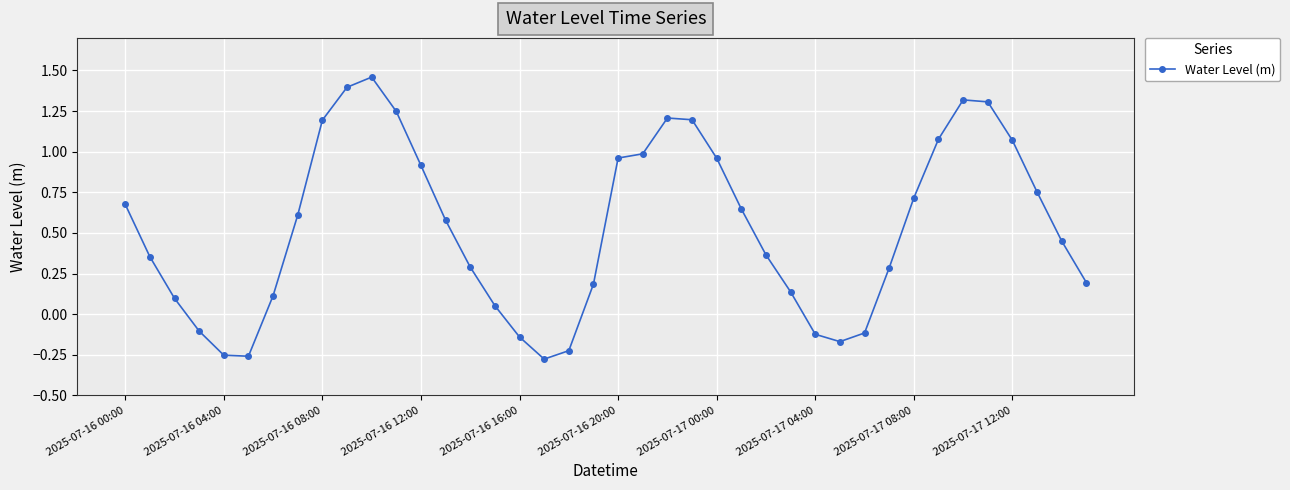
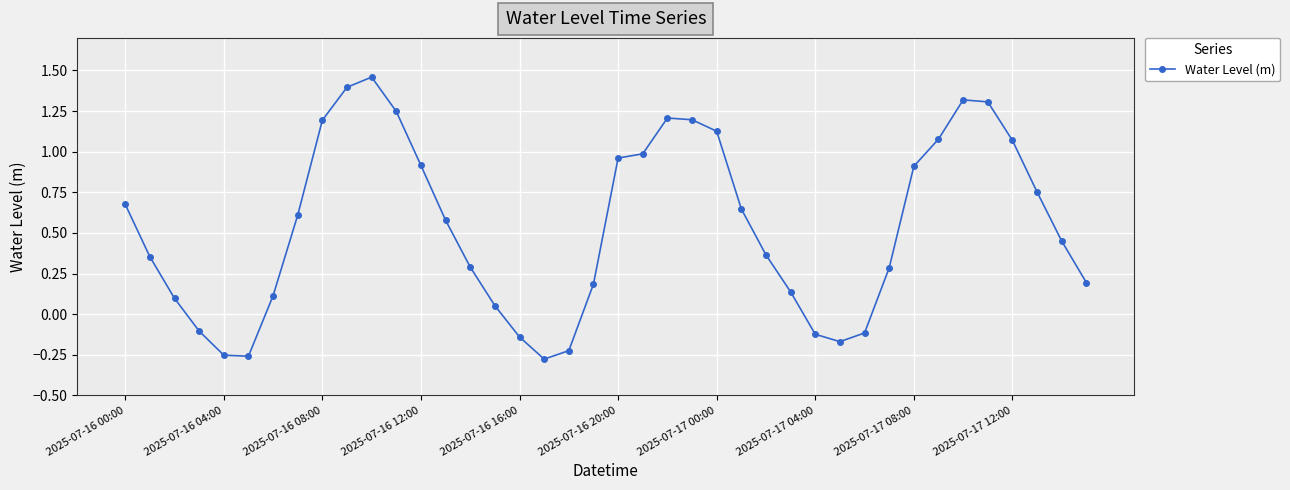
2025-07-17 00:00: 0.96 -> 1.13
2025-07-17 08:00: 0.72 -> 0.91
